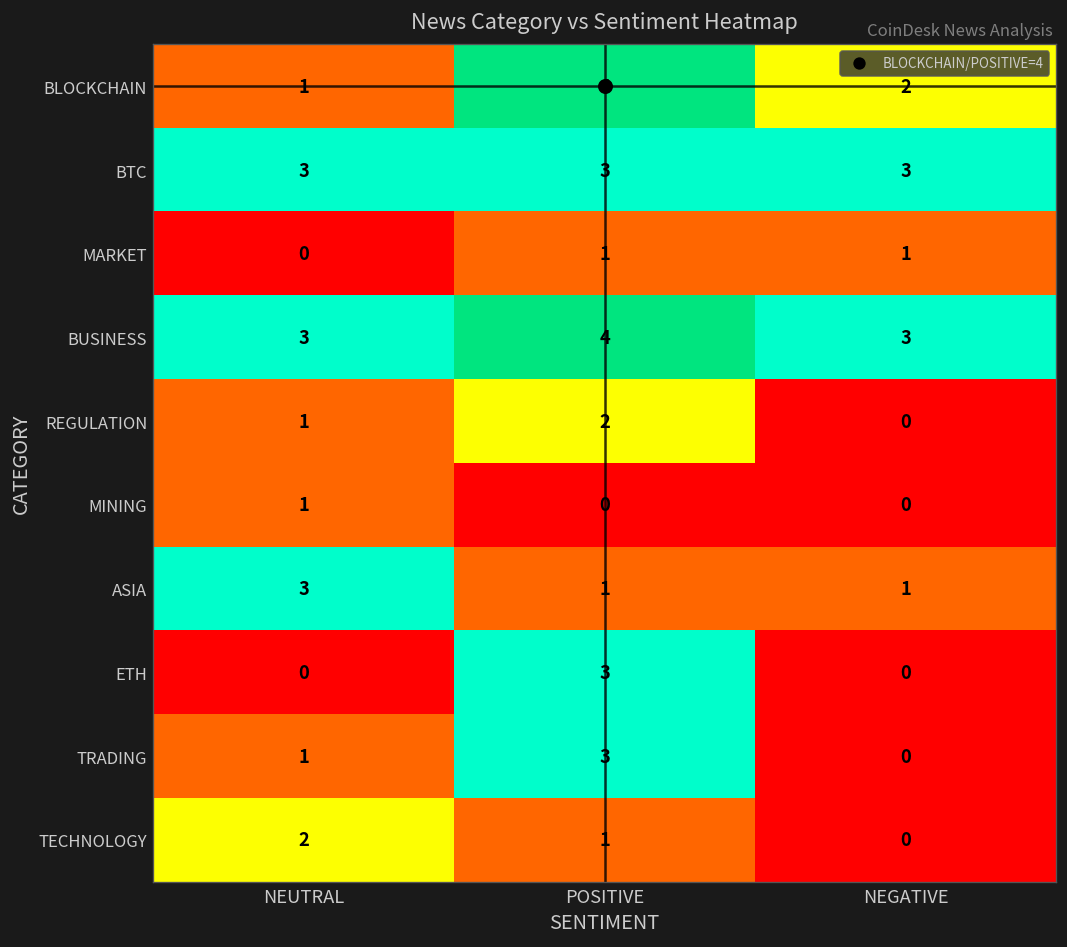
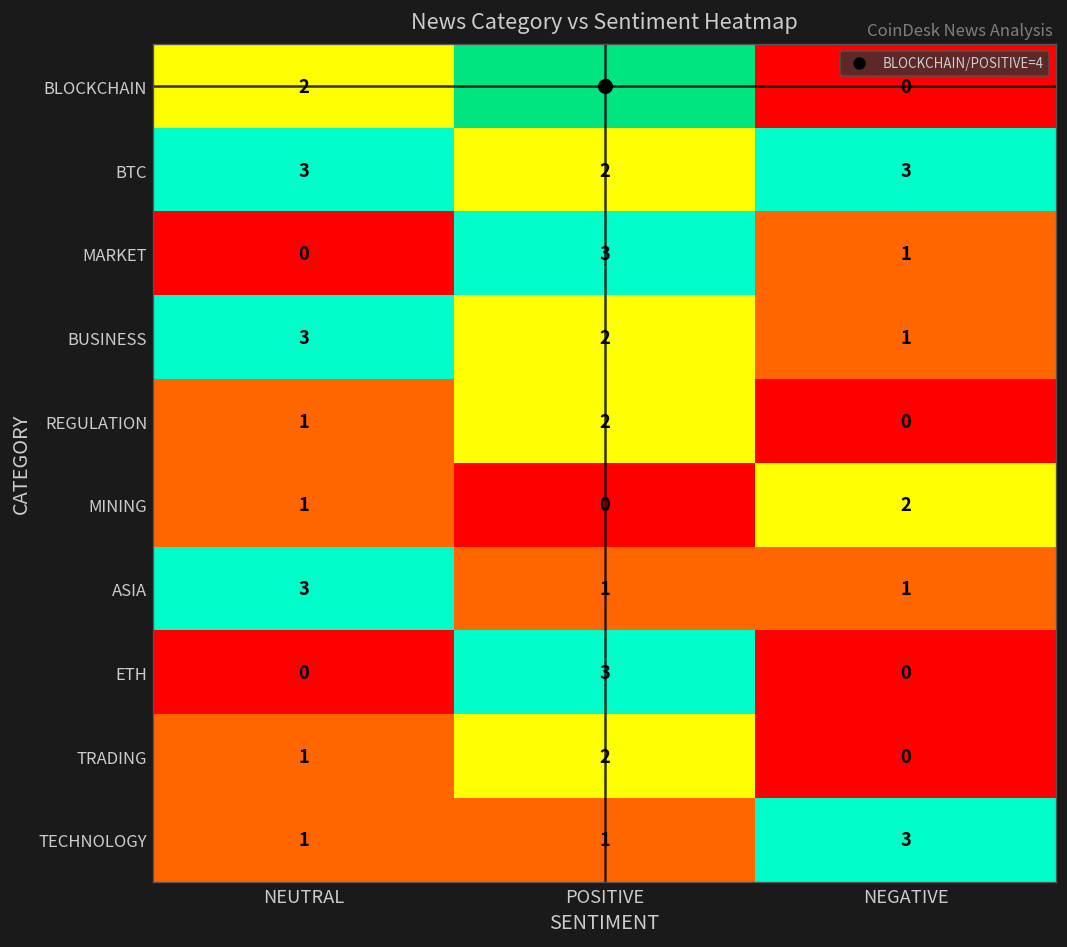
BLOCKCHAIN, NEUTRAL: 1 -> 2
BLOCKCHAIN, NEGATIVE: 2 -> 0
BTC, POSITIVE: 3 -> 2
MARKET, POSITIVE: 1 -> 3
BUSINESS, POSITIVE: 4 -> 2
BUSINESS, NEGATIVE: 3 -> 1
MINING, NEGATIVE: 0 -> 2
TRADING, POSITIVE: 3 -> 2
TECHNOLOGY, NEUTRAL: 2 -> 1
TECHNOLOGY, NEGATIVE: 0 -> 3
